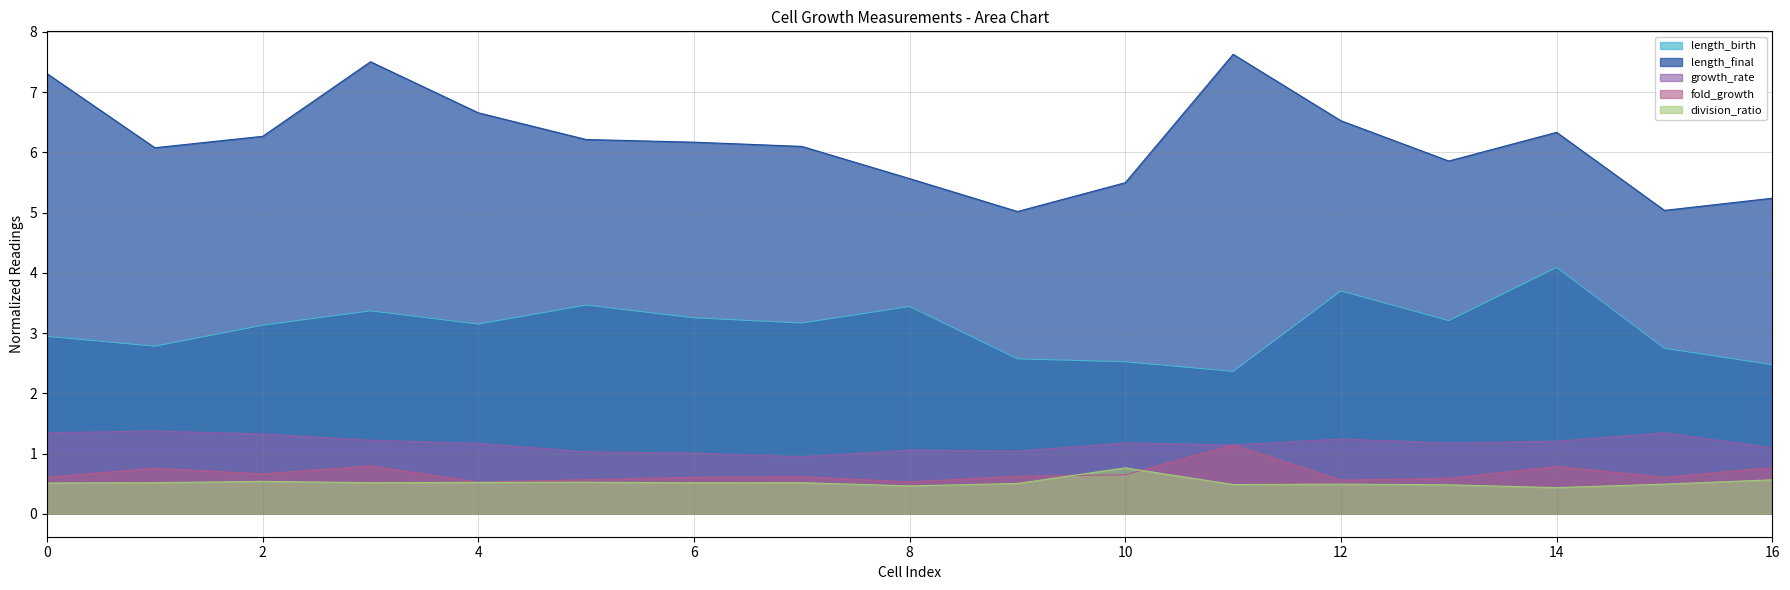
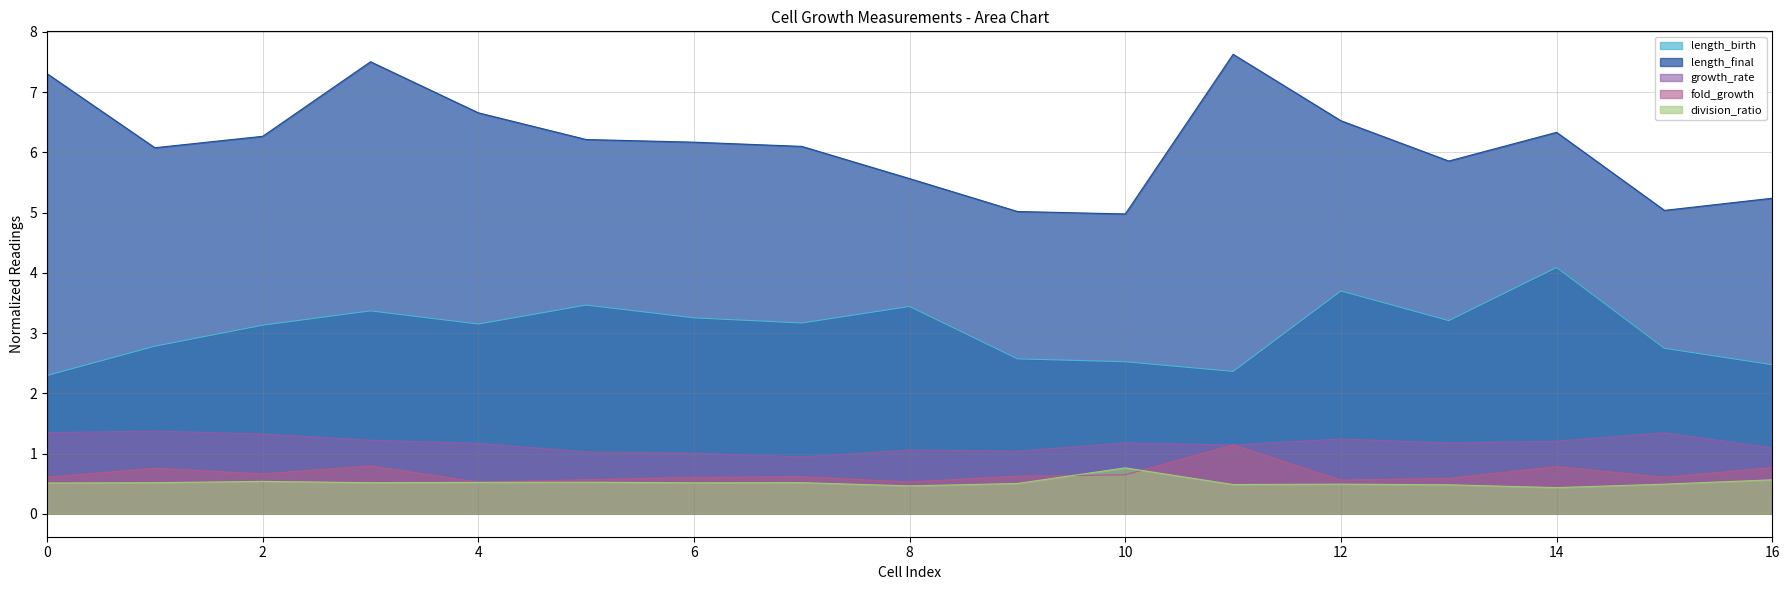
length_birth, 0: 2.9 -> 2.3
length_final, 10: 5.5 -> 5.0
